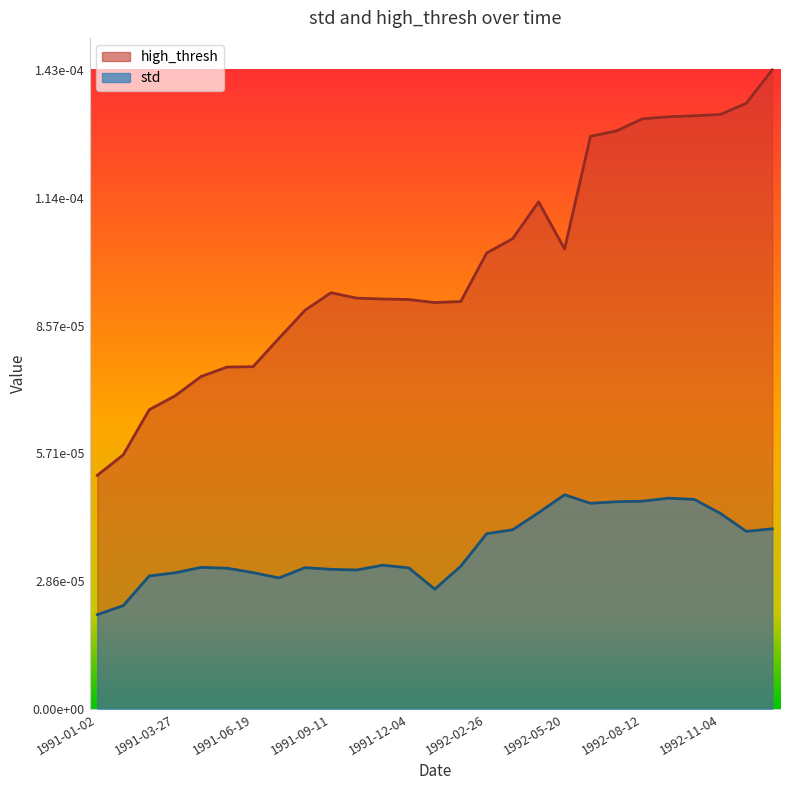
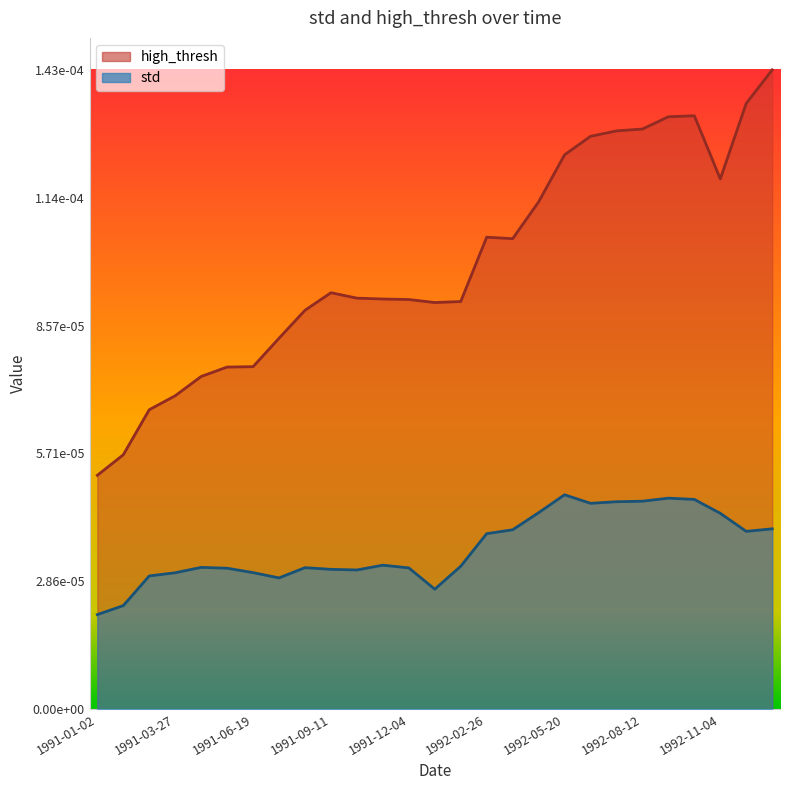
high_thresh, 1992-02-26: 0.000102 -> 0.000106
high_thresh, 1992-05-20: 0.000103 -> 0.000124
high_thresh, 1992-08-12: 0.000132 -> 0.000130
high_thresh, 1992-11-04: 0.000133 -> 0.000119
